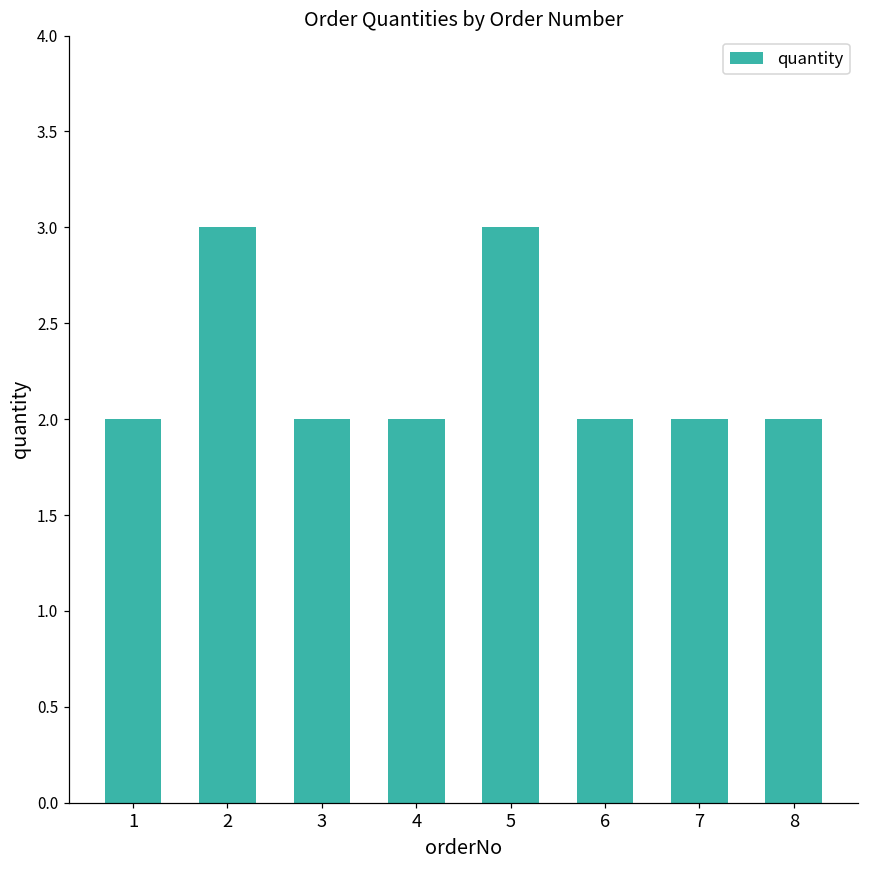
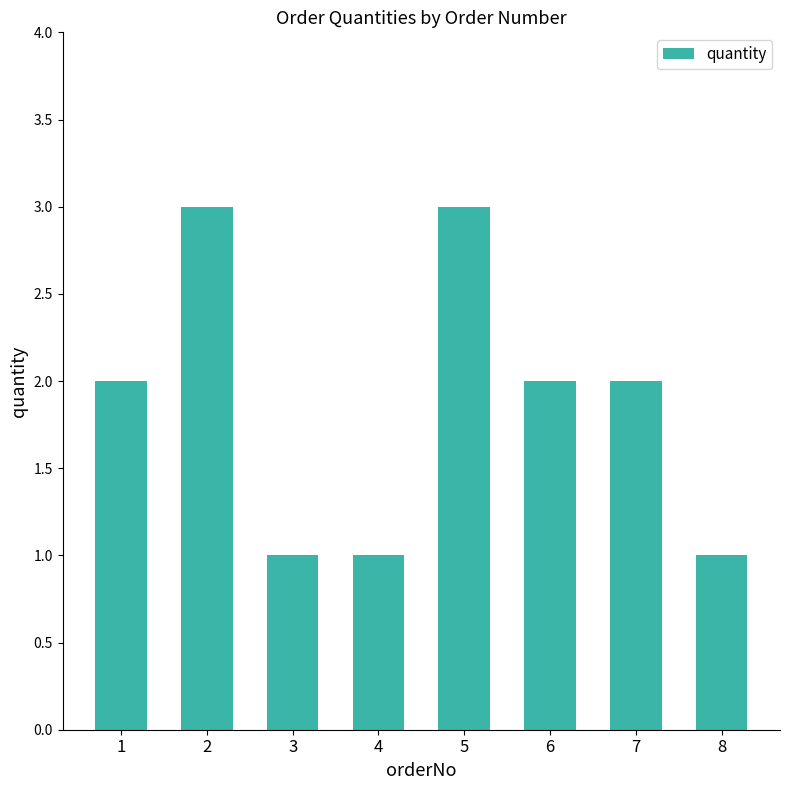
3: 2 -> 1
4: 2 -> 1
8: 2 -> 1
